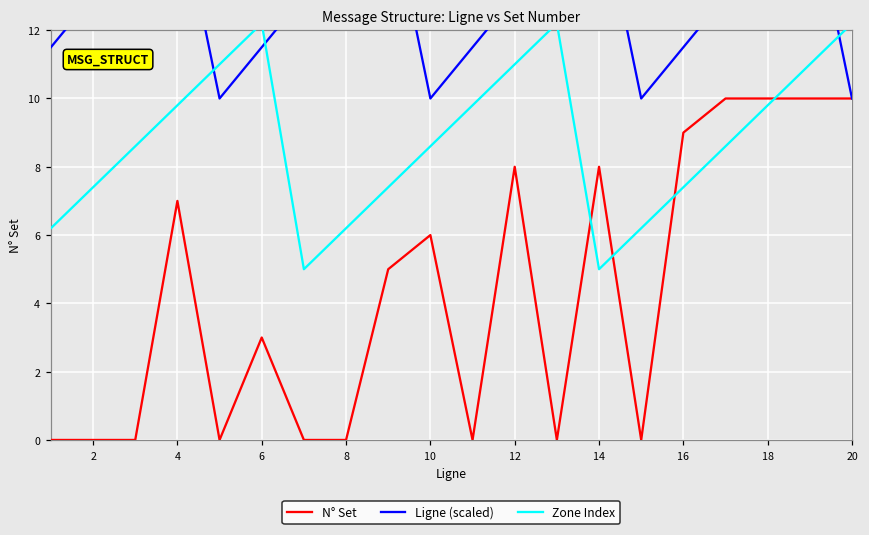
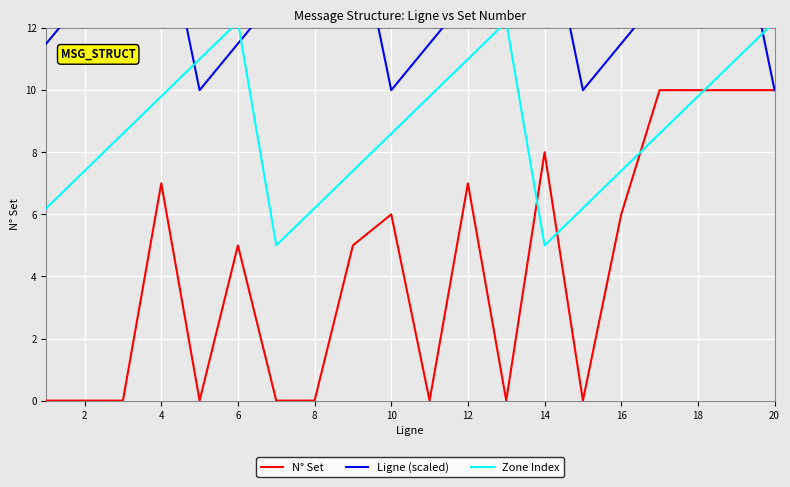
N° Set, 6: 3 -> 5
N° Set, 12: 8 -> 7
N° Set, 16: 9 -> 6
